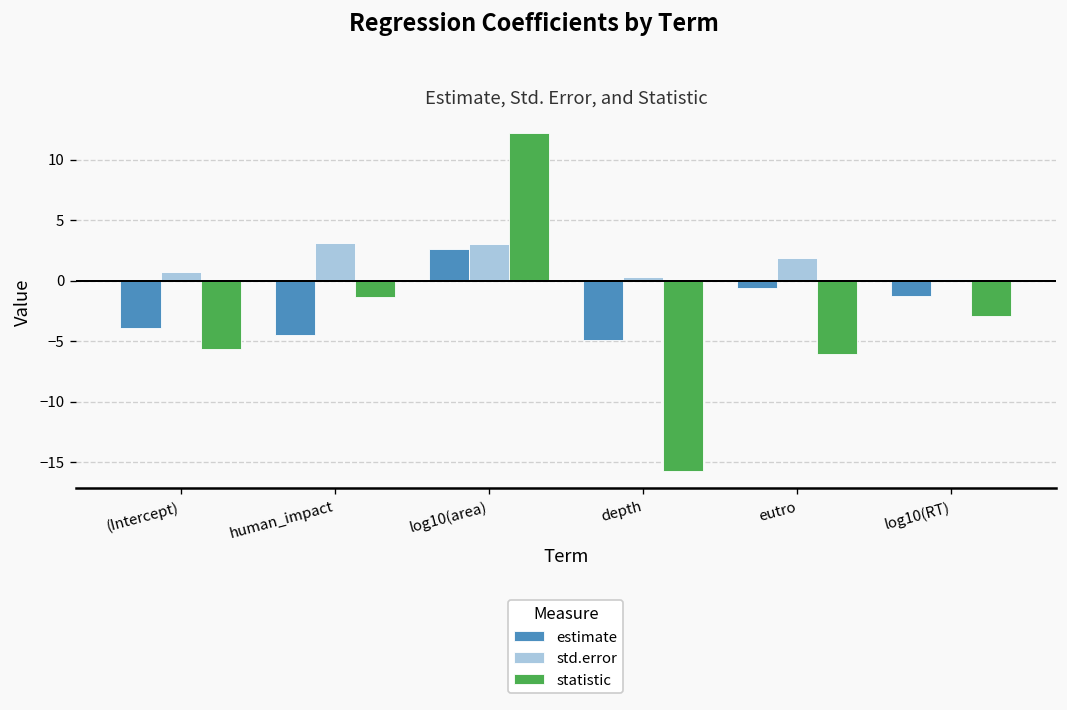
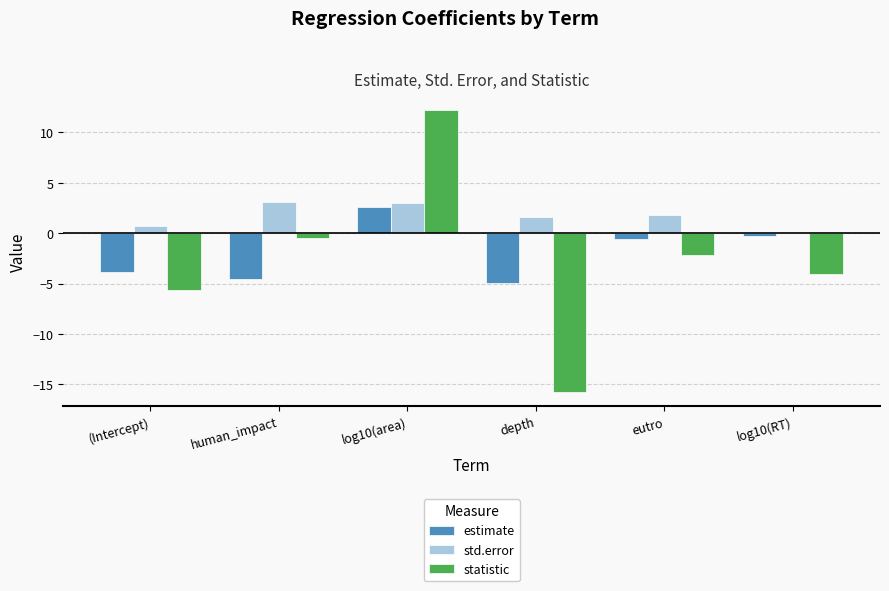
statistic, human_impact: -1.4 -> -0.5
std.error, depth: 0.3 -> 1.6
statistic, eutro: -6.1 -> -2.1
estimate, log10(RT): -1.3 -> -0.3
statistic, log10(RT): -2.9 -> -4.1
